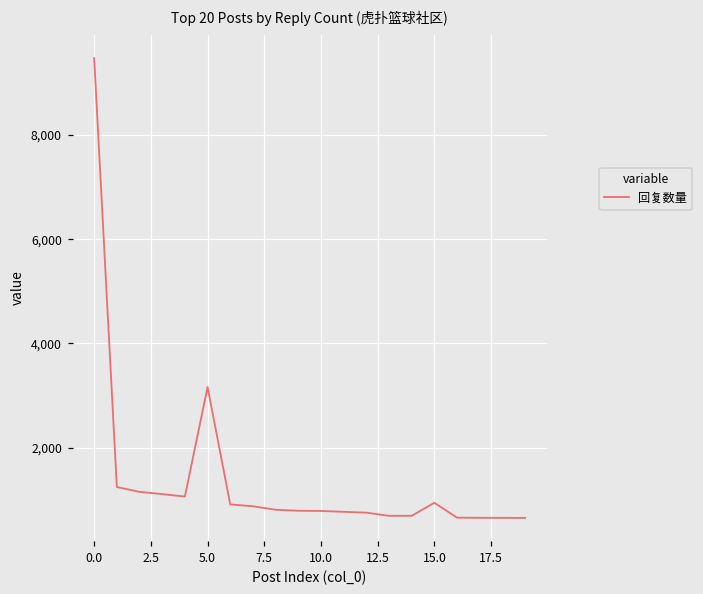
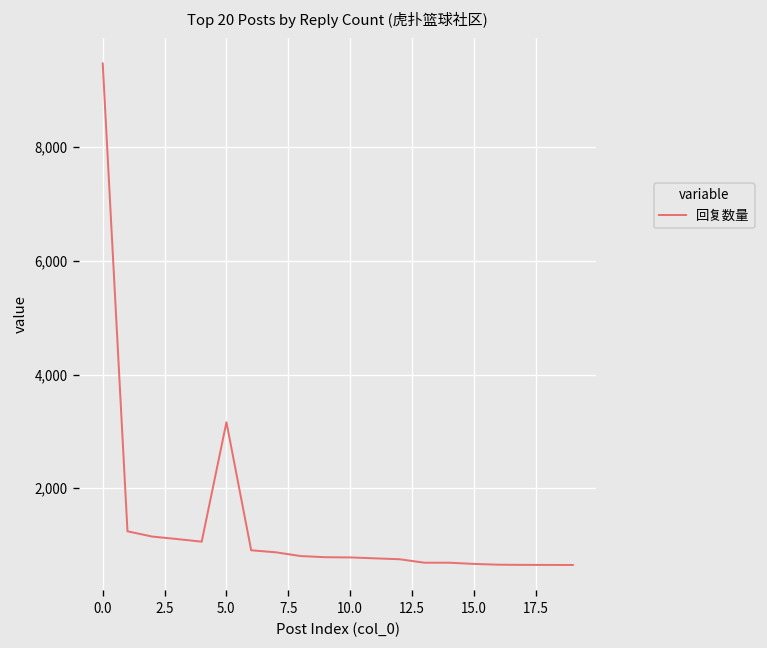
15.0: 900 -> 700
